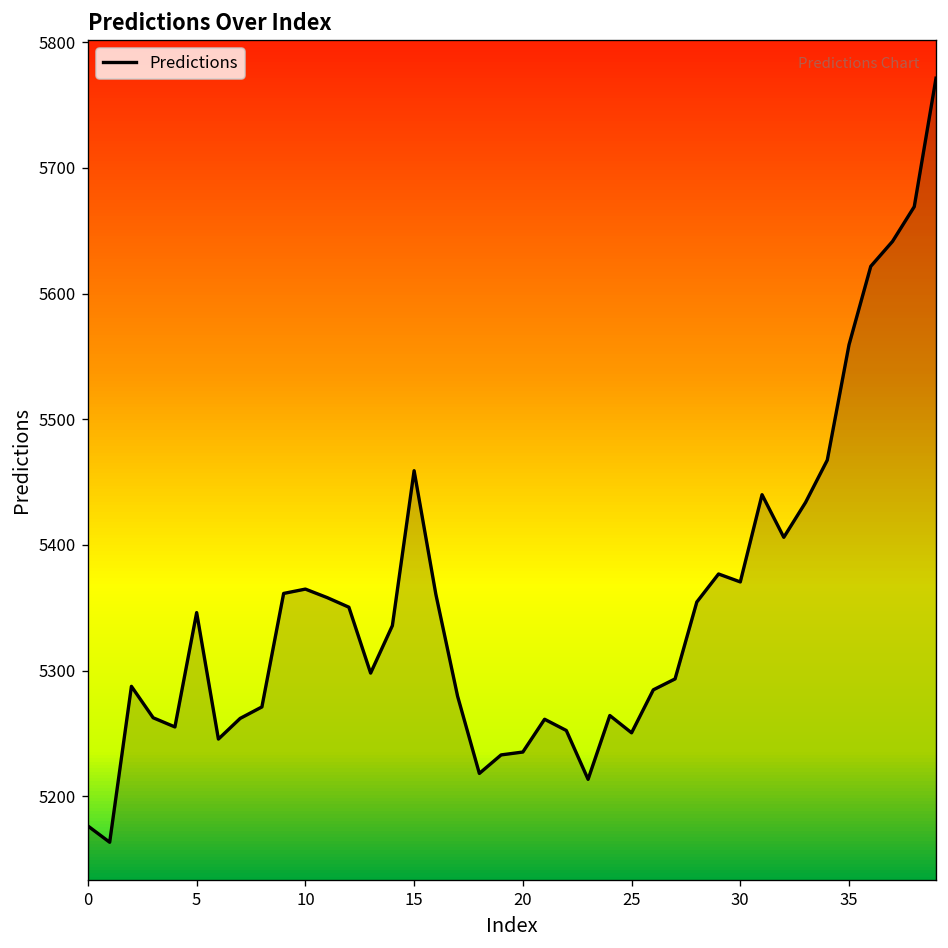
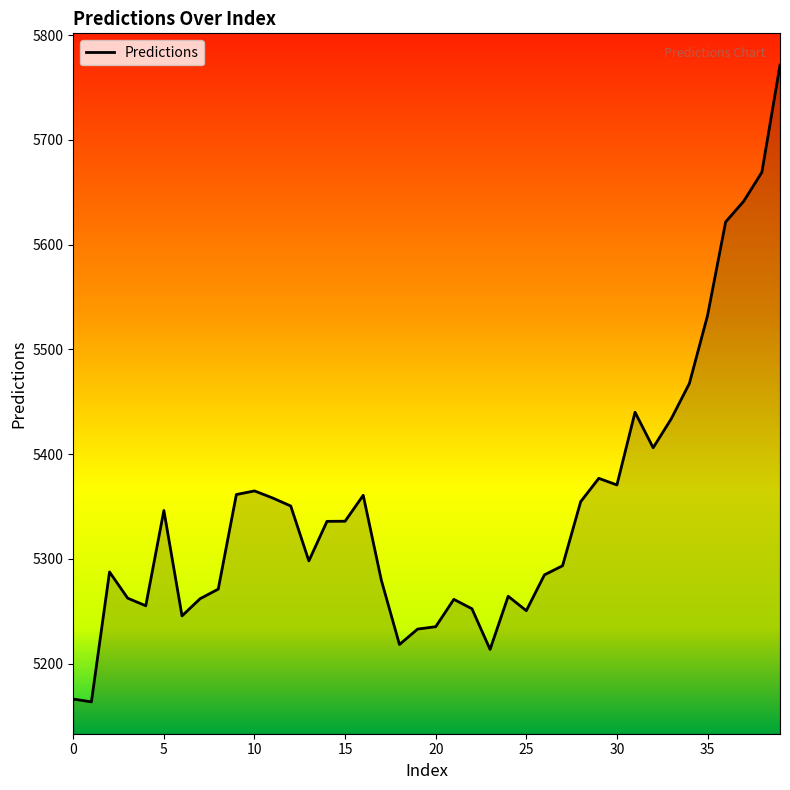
0: 5176 -> 5166
15: 5459 -> 5336
35: 5559 -> 5532
